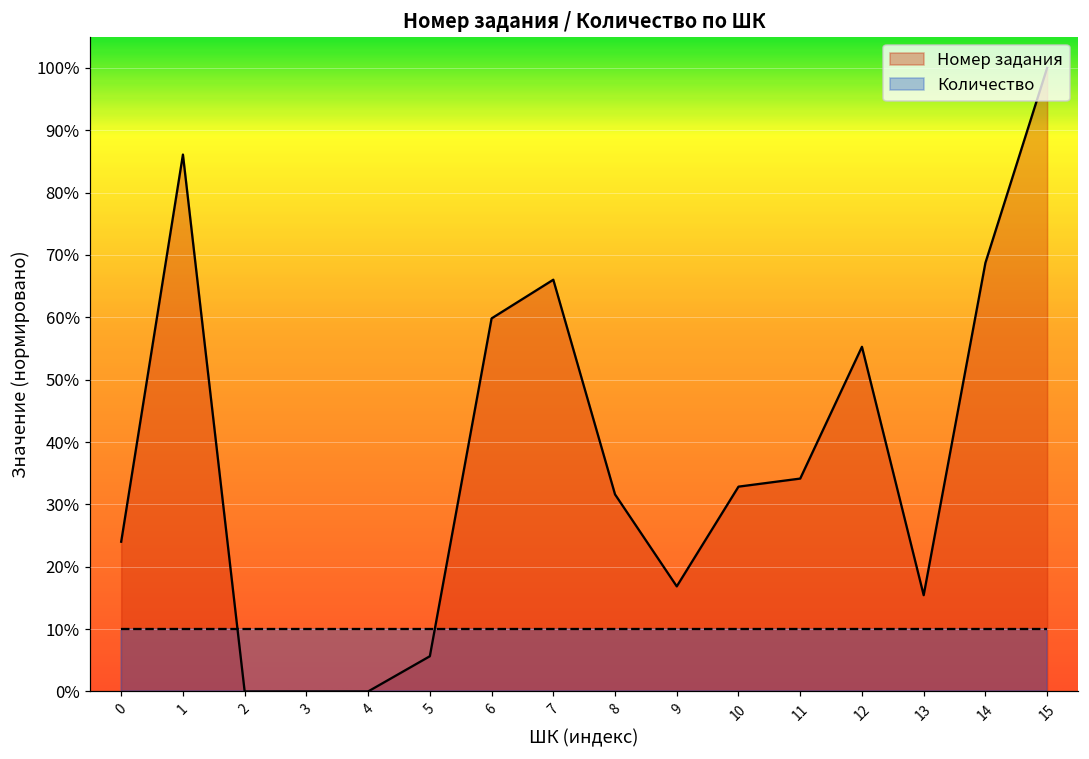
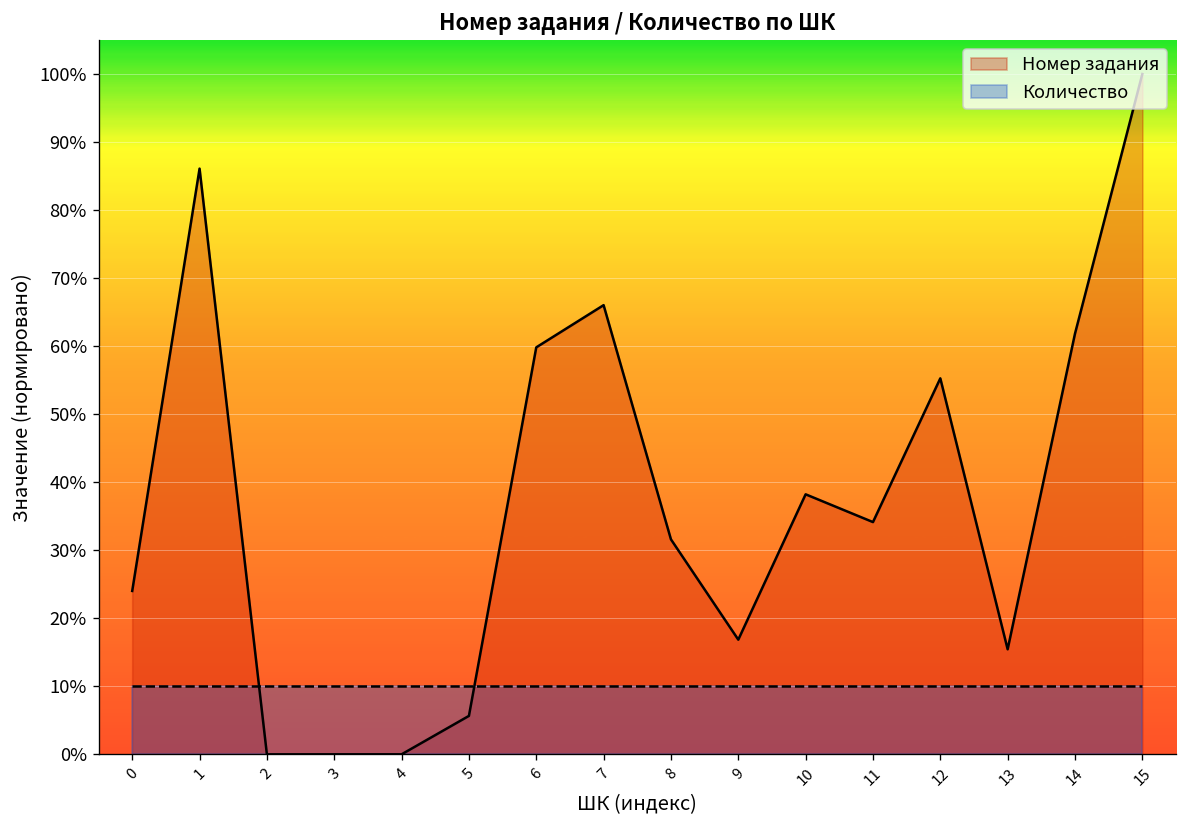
Номер задания, 10: 33% -> 38%
Номер задания, 14: 69% -> 62%
